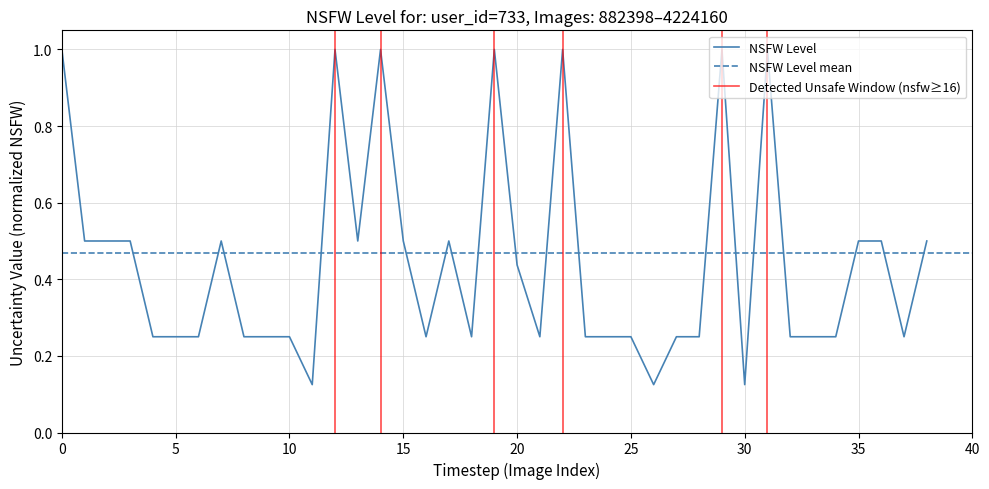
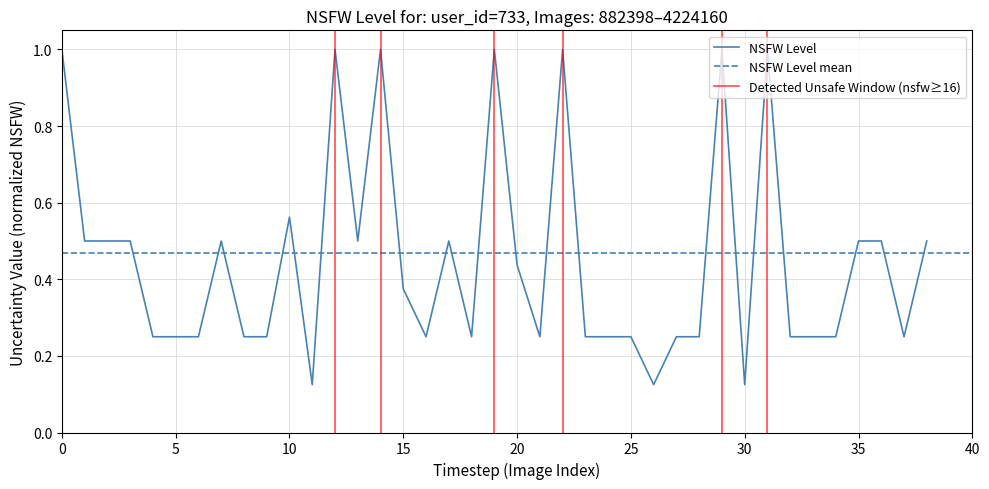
10: 0.25 -> 0.56
15: 0.50 -> 0.38
